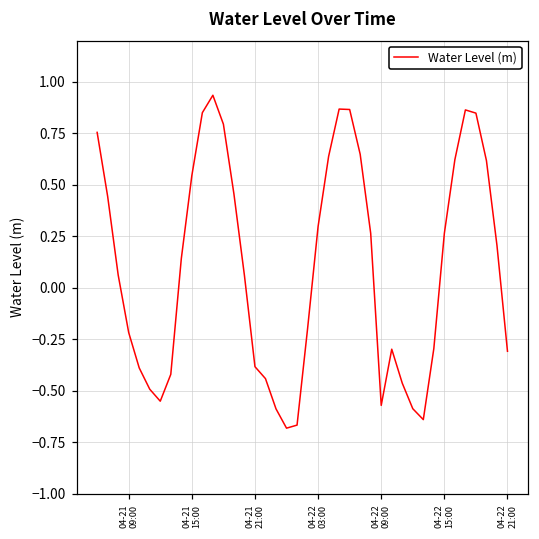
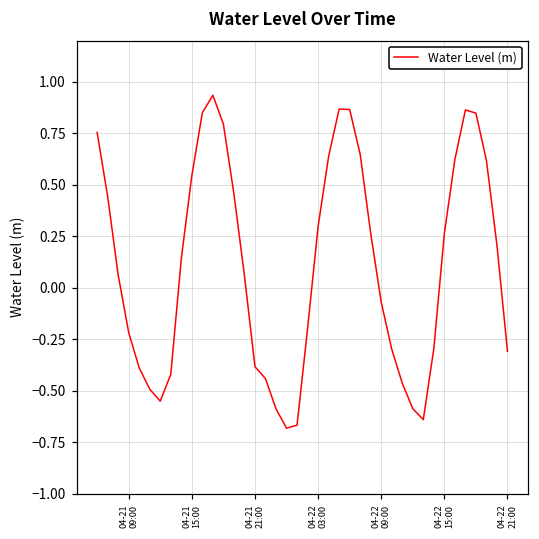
04-22 09:00: -0.57 -> -0.07
